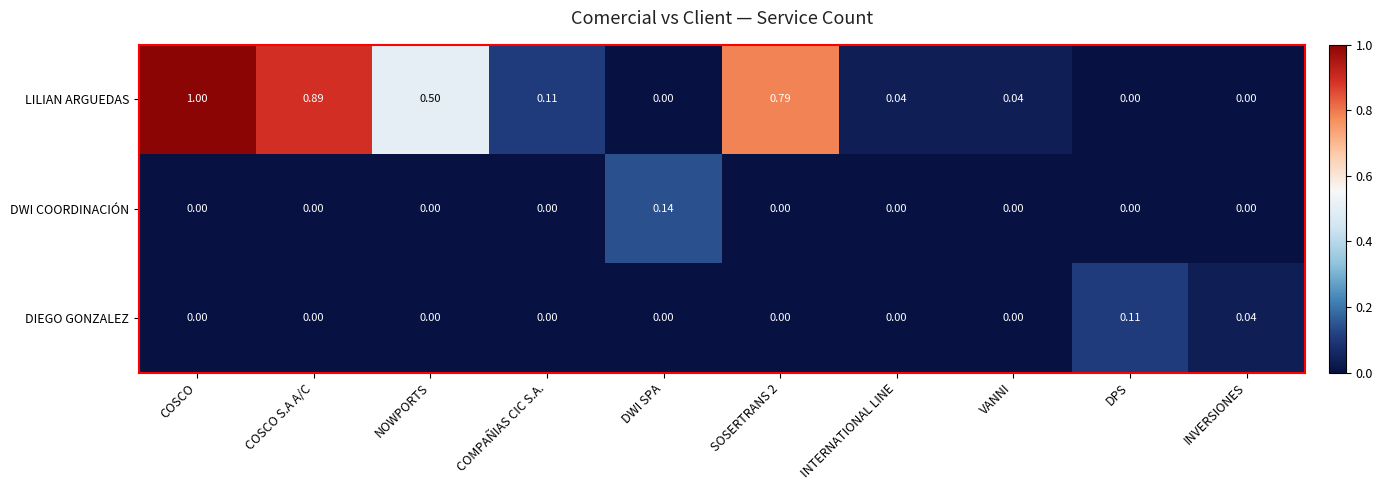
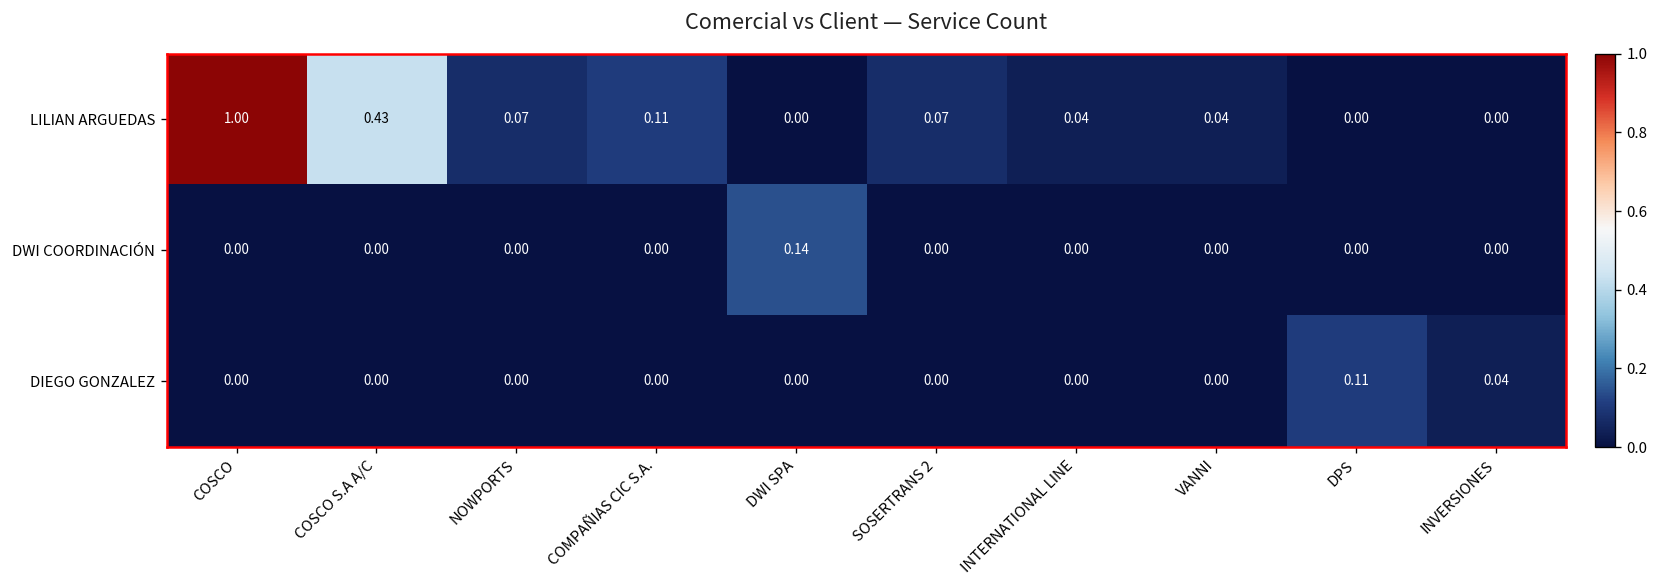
LILIAN ARGUEDAS, COSCO S.A A/C: 0.89 -> 0.43
LILIAN ARGUEDAS, NOWPORTS: 0.50 -> 0.07
LILIAN ARGUEDAS, SOSERTRANS 2: 0.79 -> 0.07
